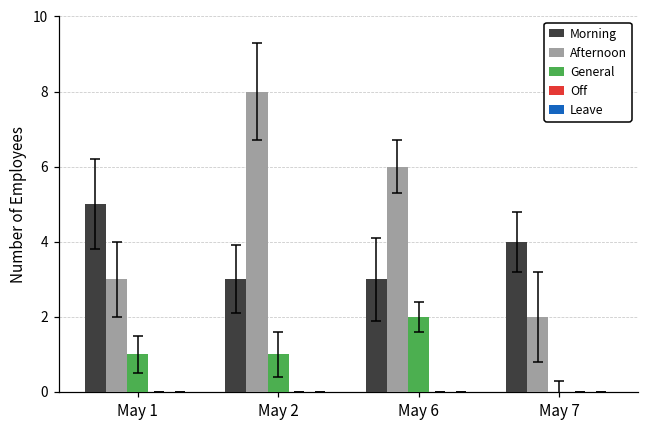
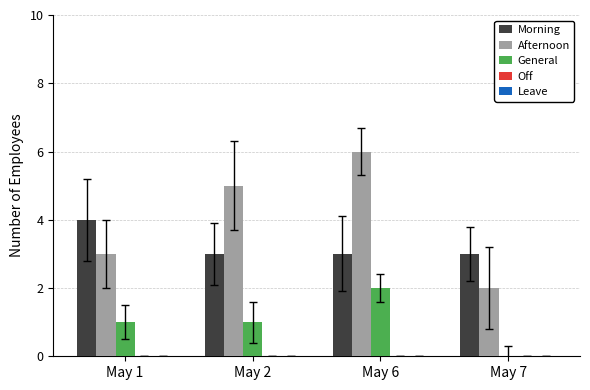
Morning, May 1: 5 -> 4
Afternoon, May 2: 8 -> 5
Morning, May 7: 4 -> 3
